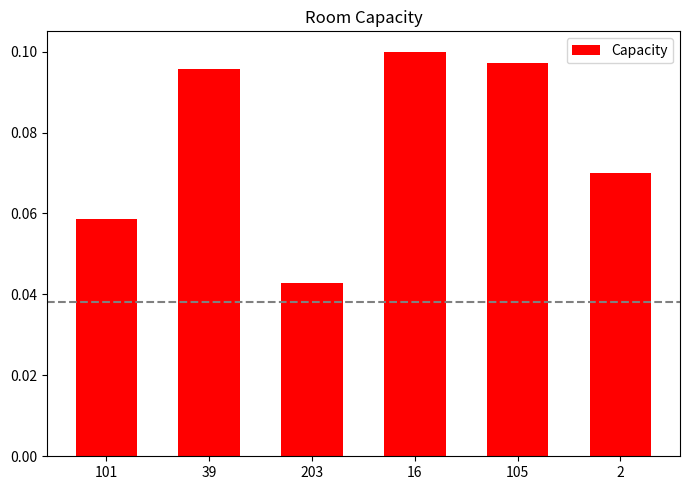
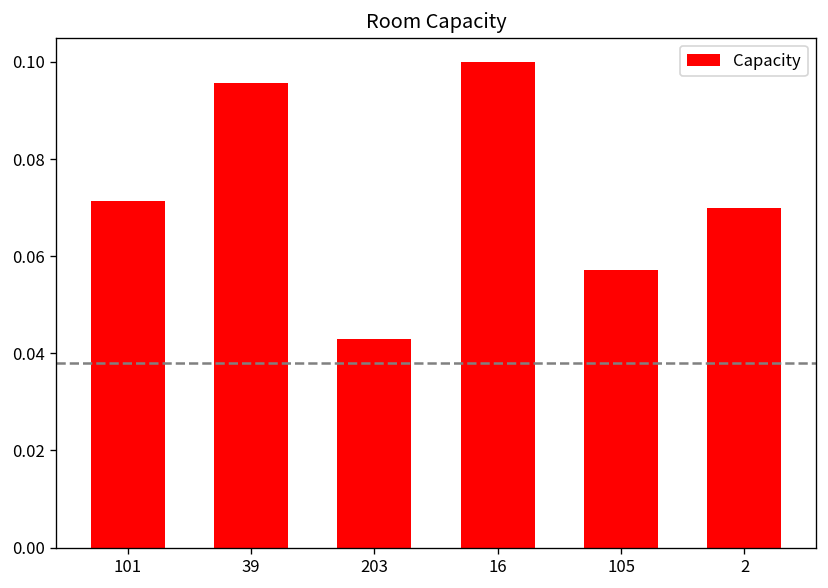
101: 0.059 -> 0.071
105: 0.097 -> 0.057
